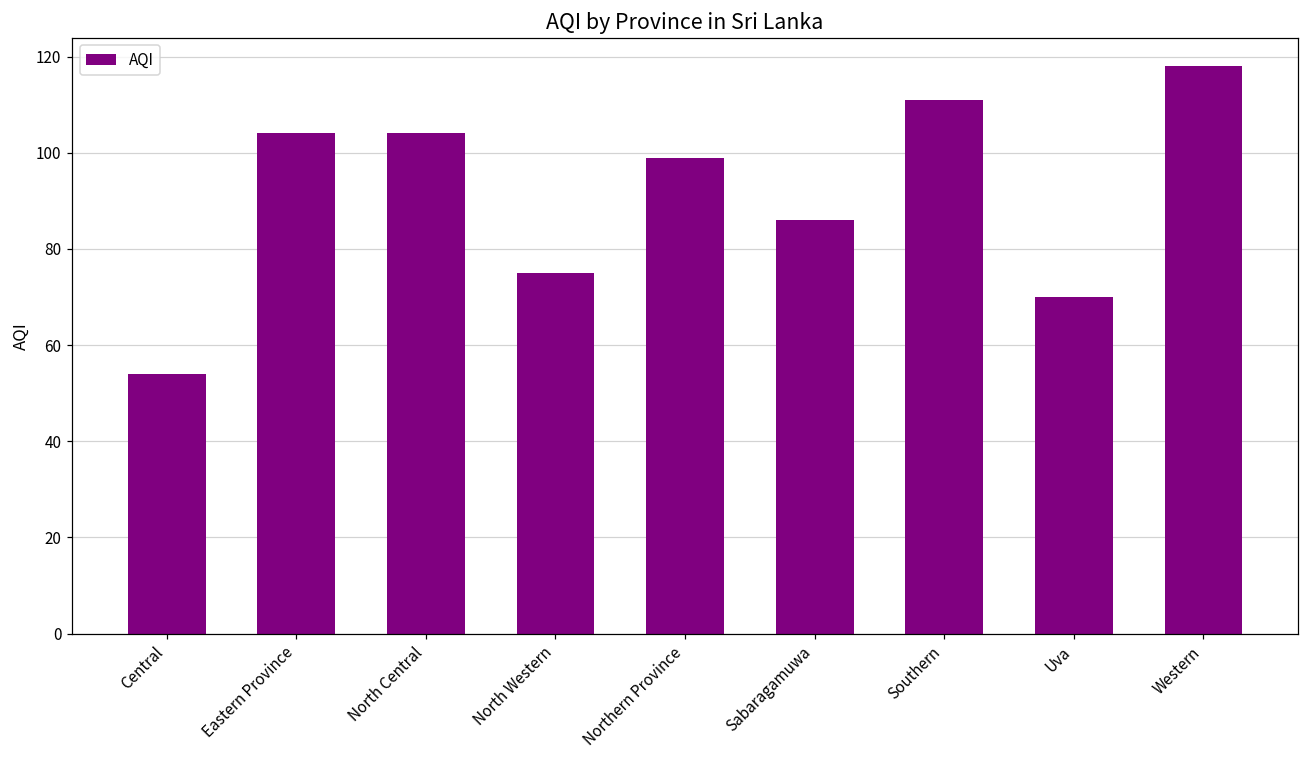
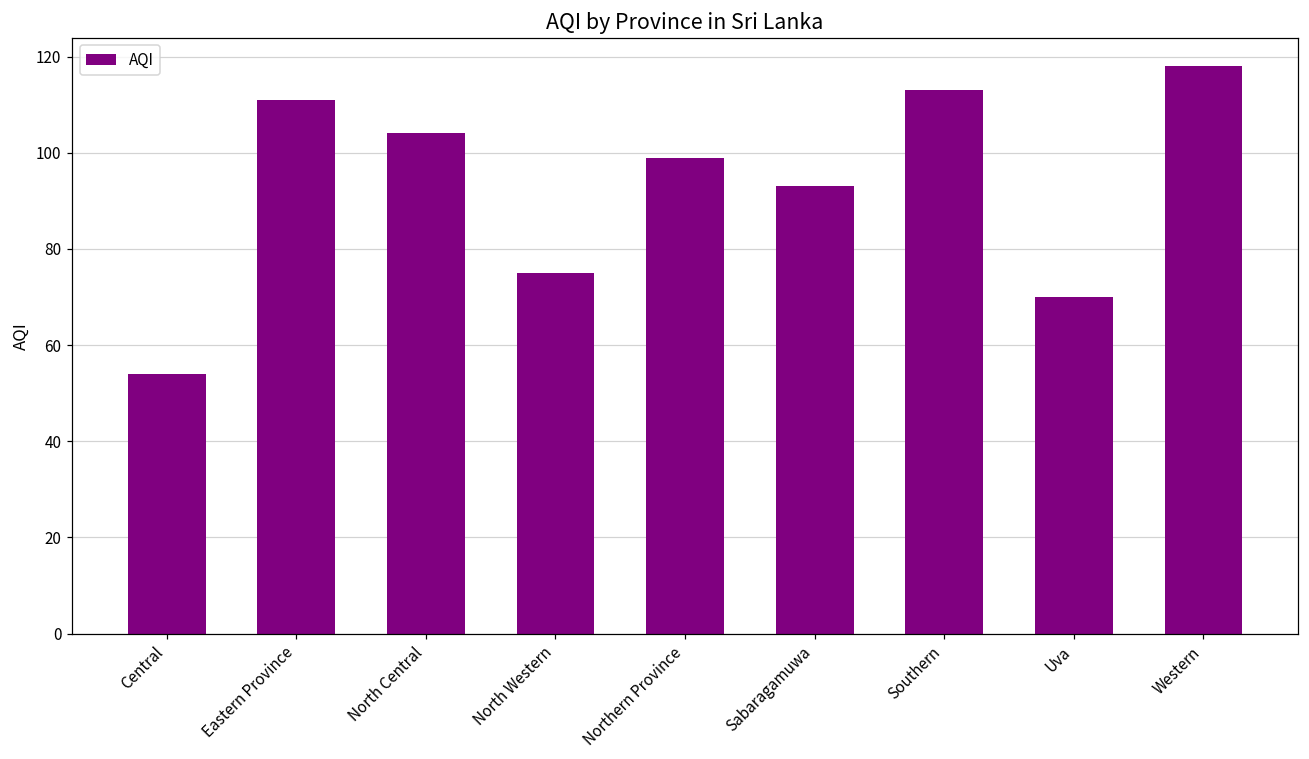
Eastern Province: 104 -> 111
Sabaragamuwa: 86 -> 93
Southern: 111 -> 113
